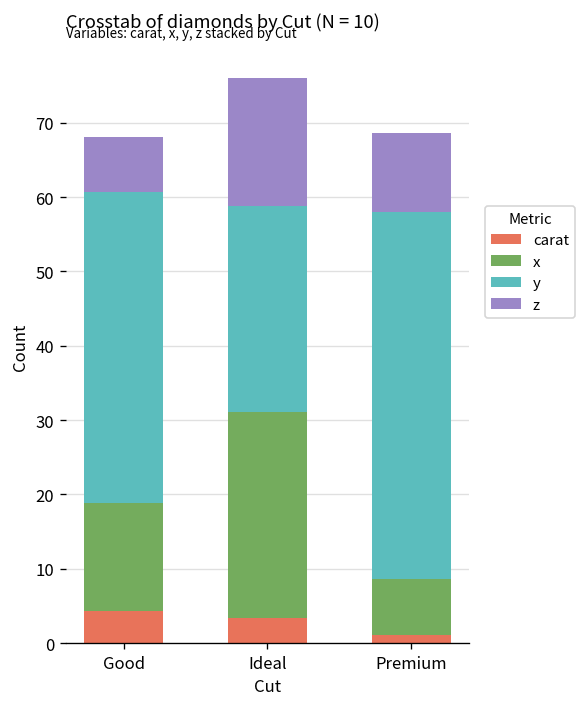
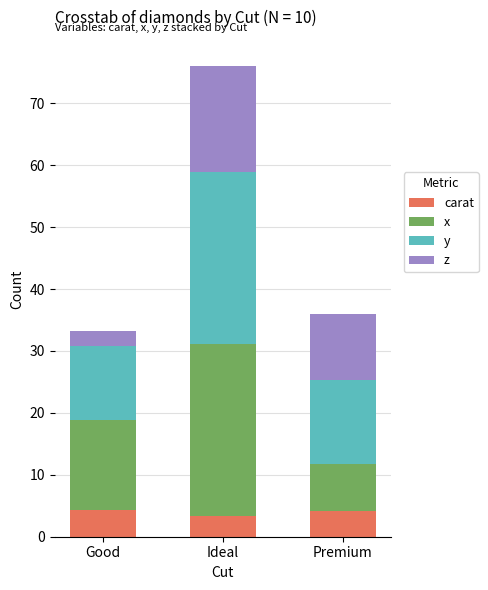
y, Good: 42 -> 12
z, Good: 7 -> 3
carat, Premium: 1 -> 4
y, Premium: 49 -> 14
